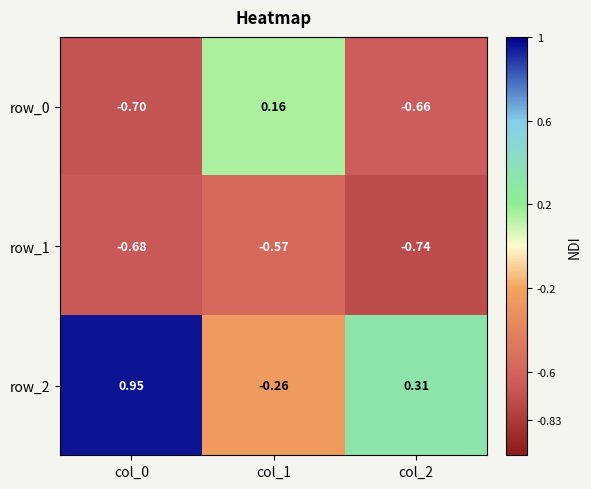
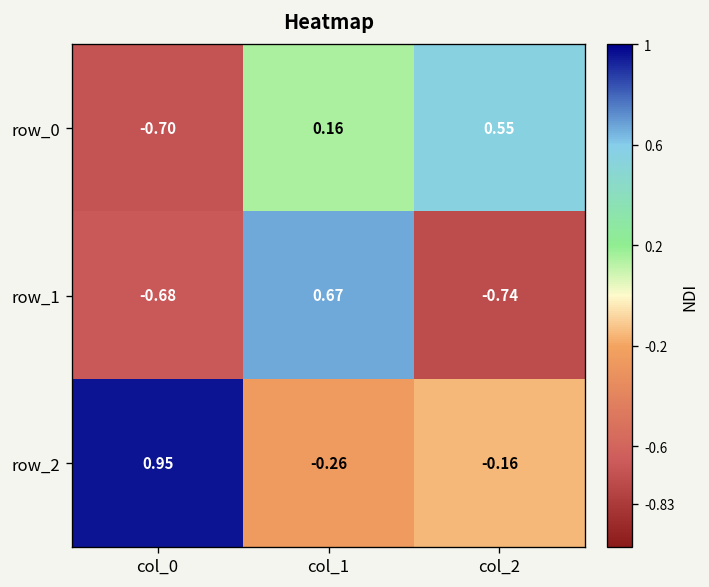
row_0, col_2: -0.66 -> 0.55
row_1, col_1: -0.57 -> 0.67
row_2, col_2: 0.31 -> -0.16
